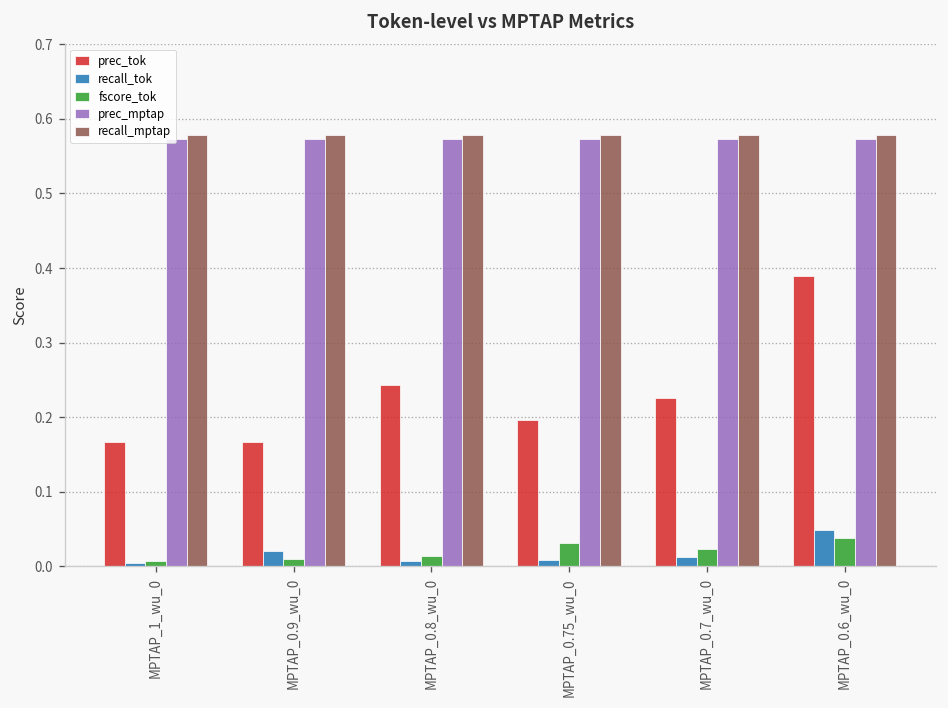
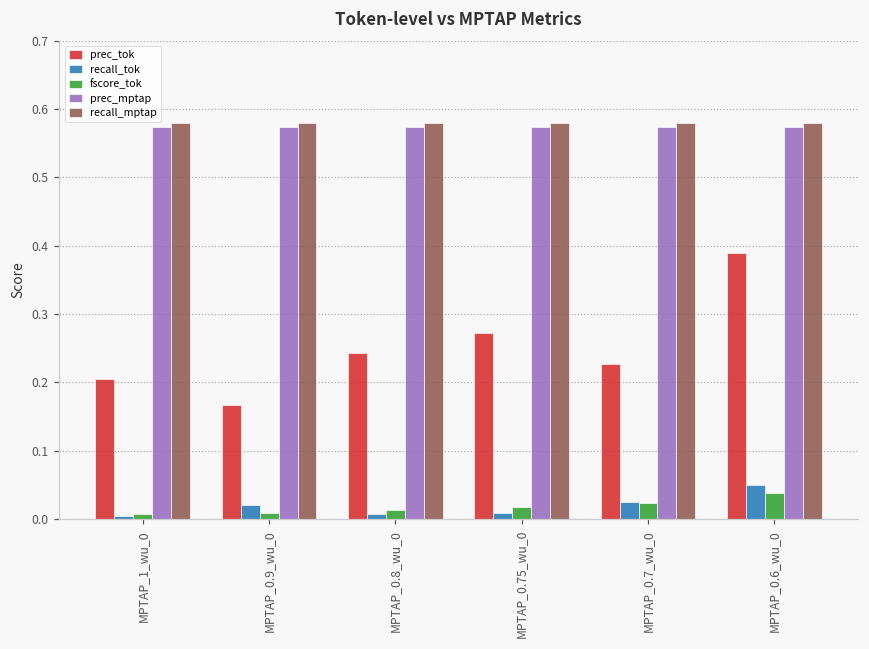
prec_tok, MPTAP_1_wu_0: 0.17 -> 0.20
prec_tok, MPTAP_0.75_wu_0: 0.20 -> 0.27
fscore_tok, MPTAP_0.75_wu_0: 0.03 -> 0.02
recall_tok, MPTAP_0.7_wu_0: 0.01 -> 0.02
